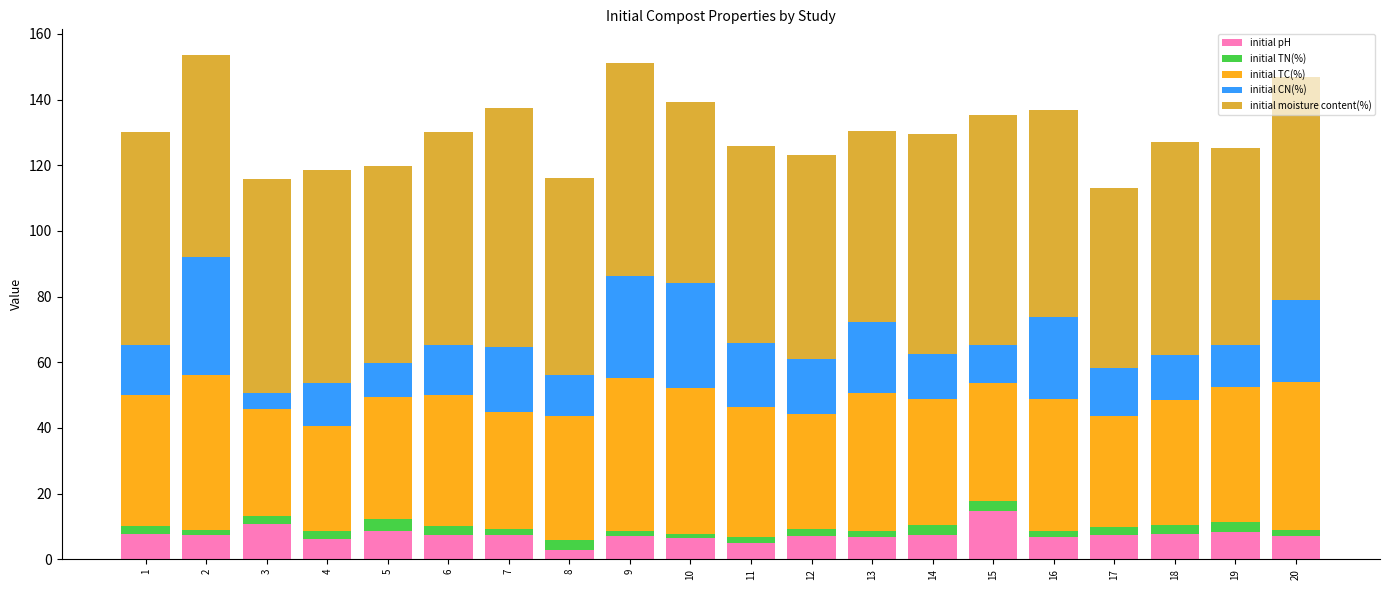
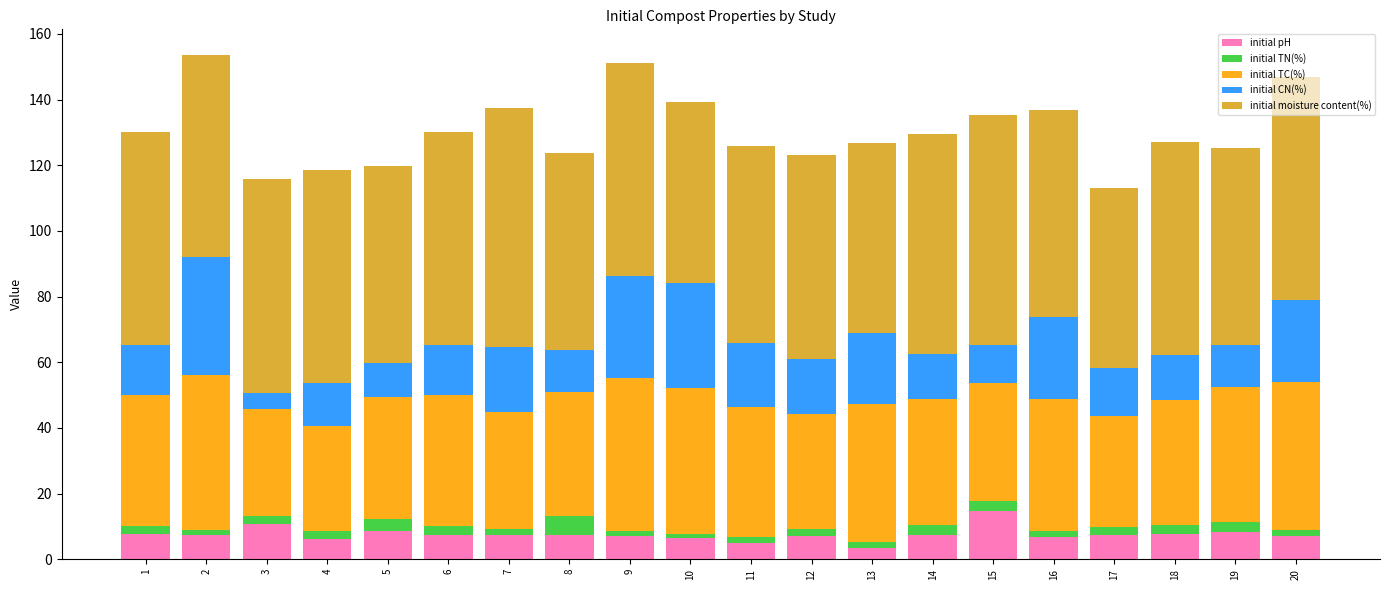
initial pH, 8: 3 -> 7
initial TN(%), 8: 3 -> 6
initial pH, 13: 7 -> 3
